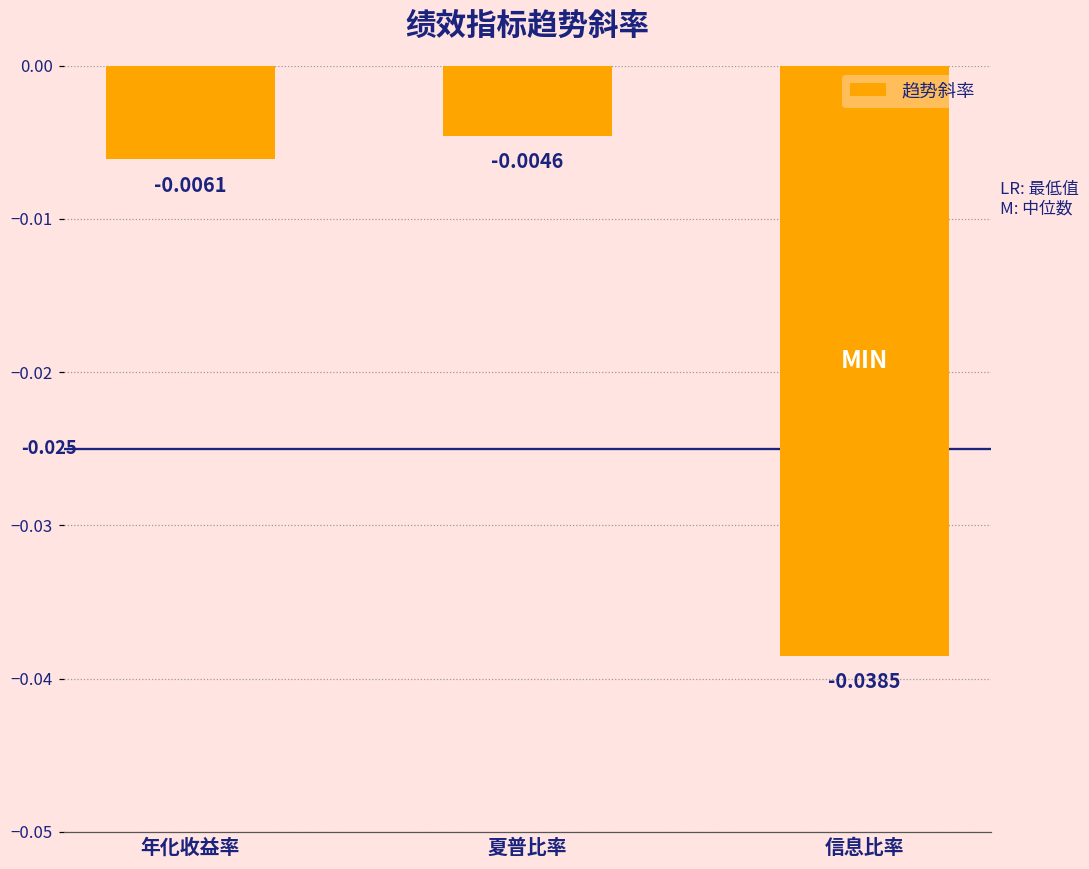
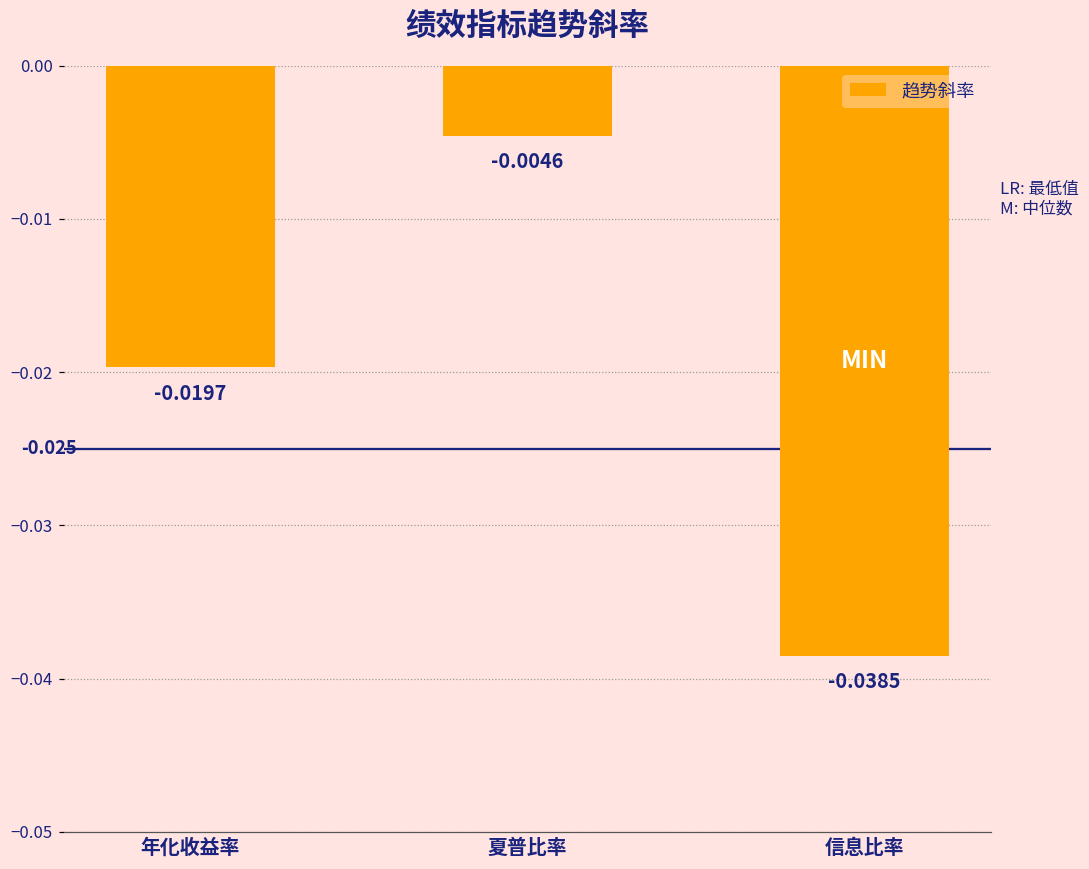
年化收益率: -0.0061 -> -0.0197
